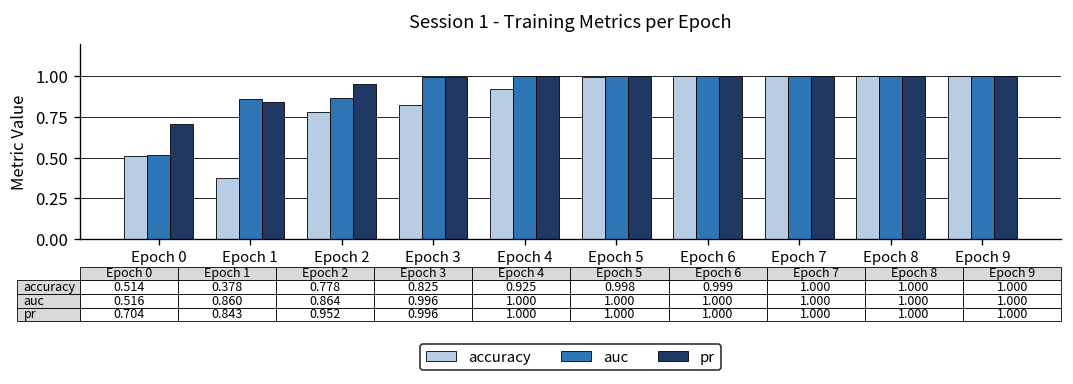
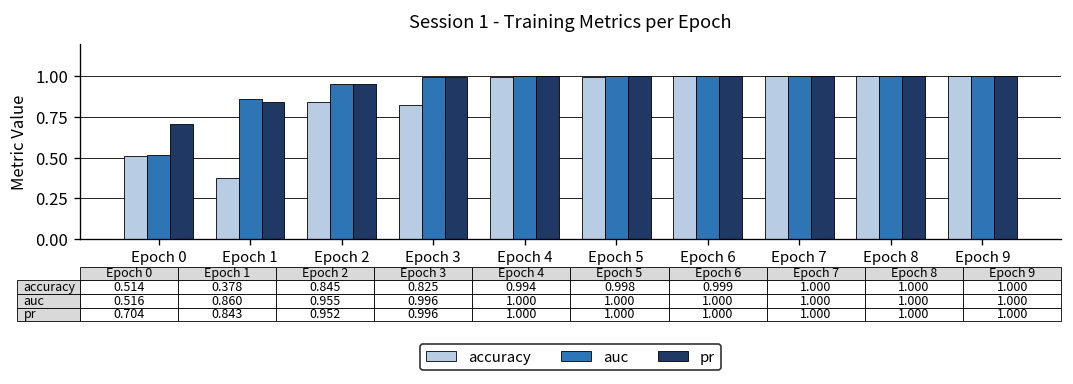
accuracy, Epoch 2: 0.778 -> 0.845
auc, Epoch 2: 0.864 -> 0.955
accuracy, Epoch 4: 0.925 -> 0.994
